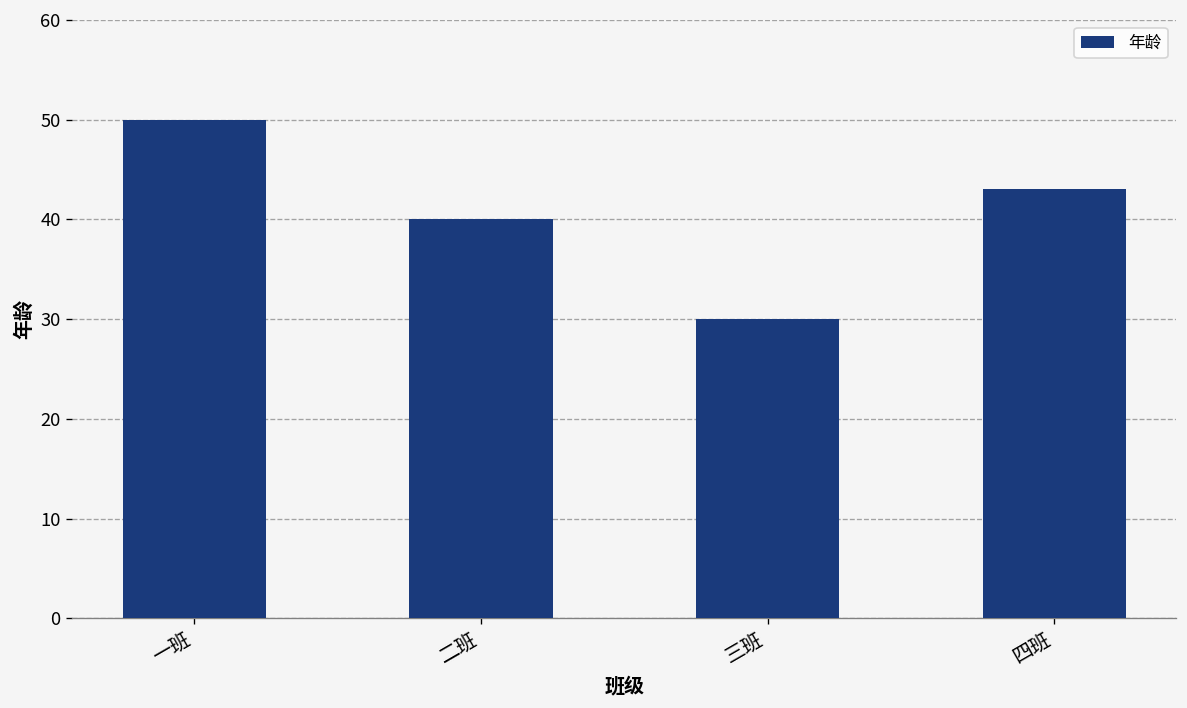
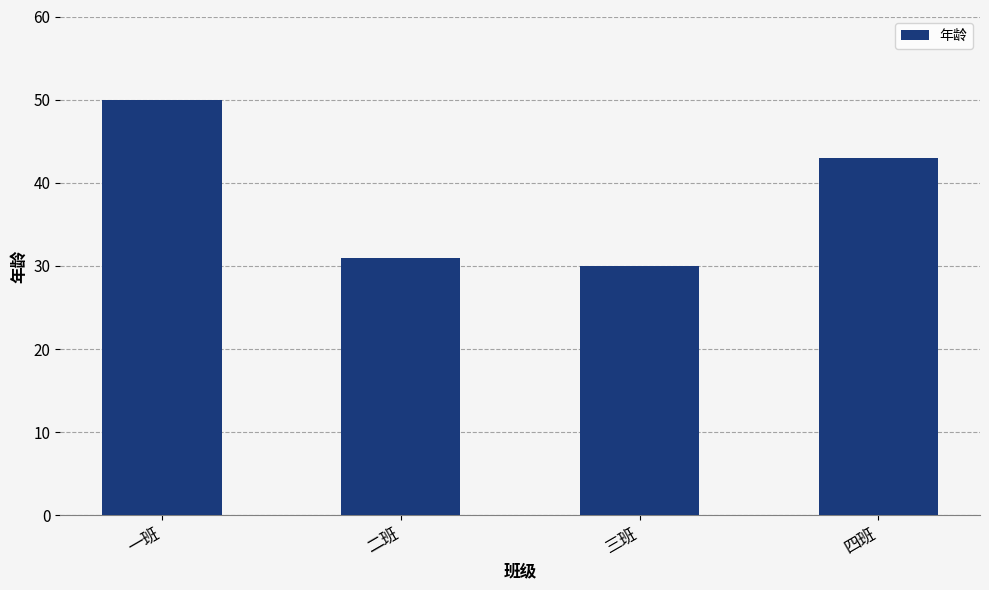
二班: 40 -> 31
